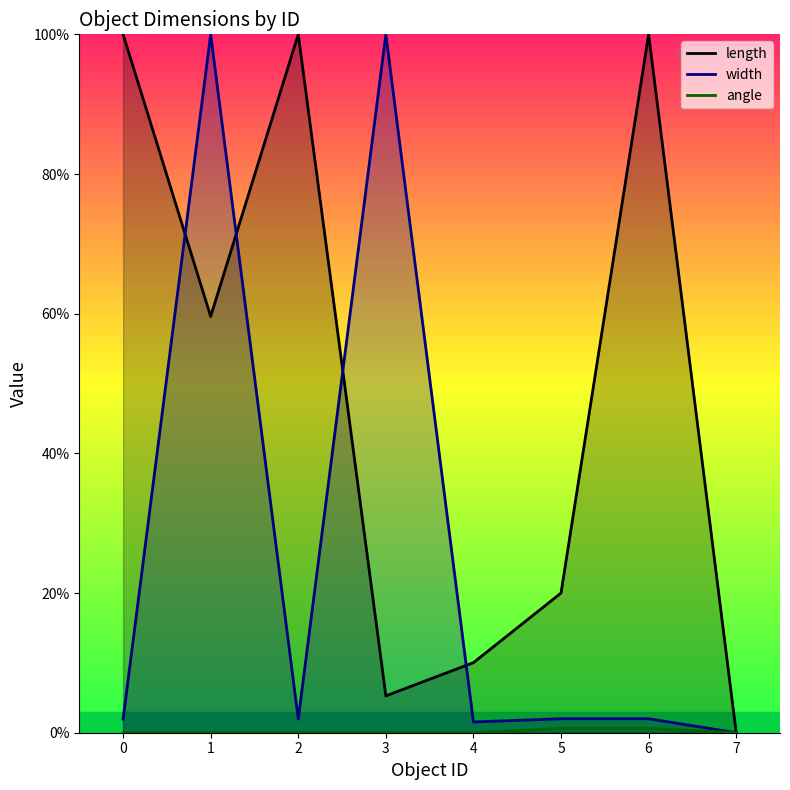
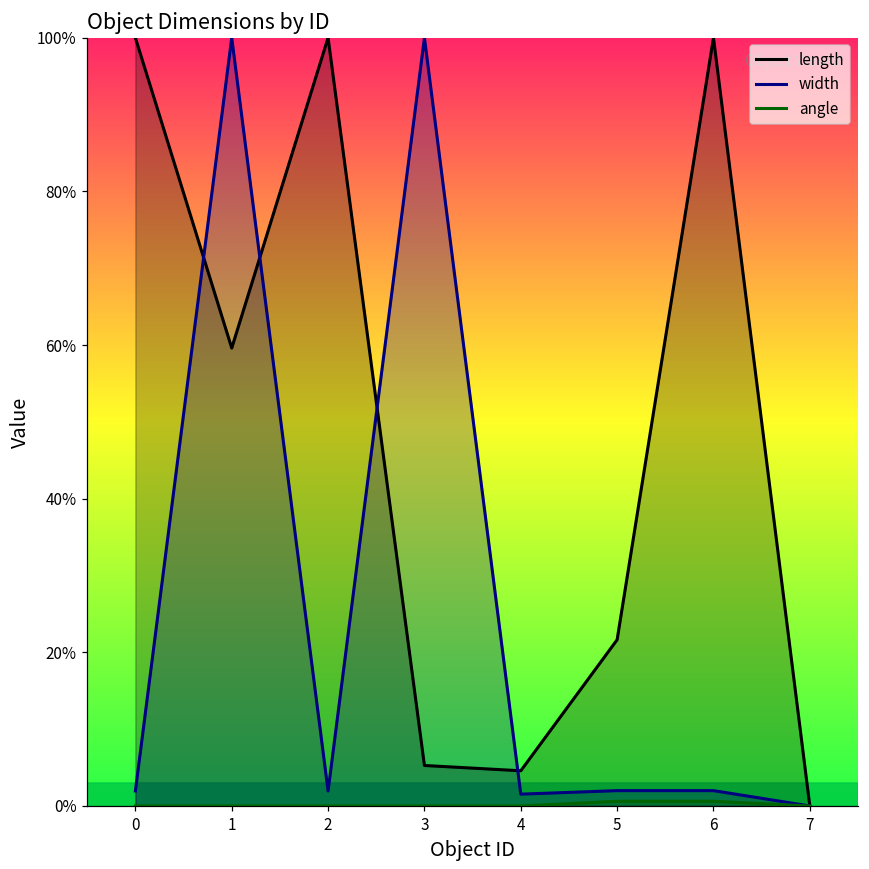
length, 4: 10% -> 5%
length, 5: 20% -> 22%
